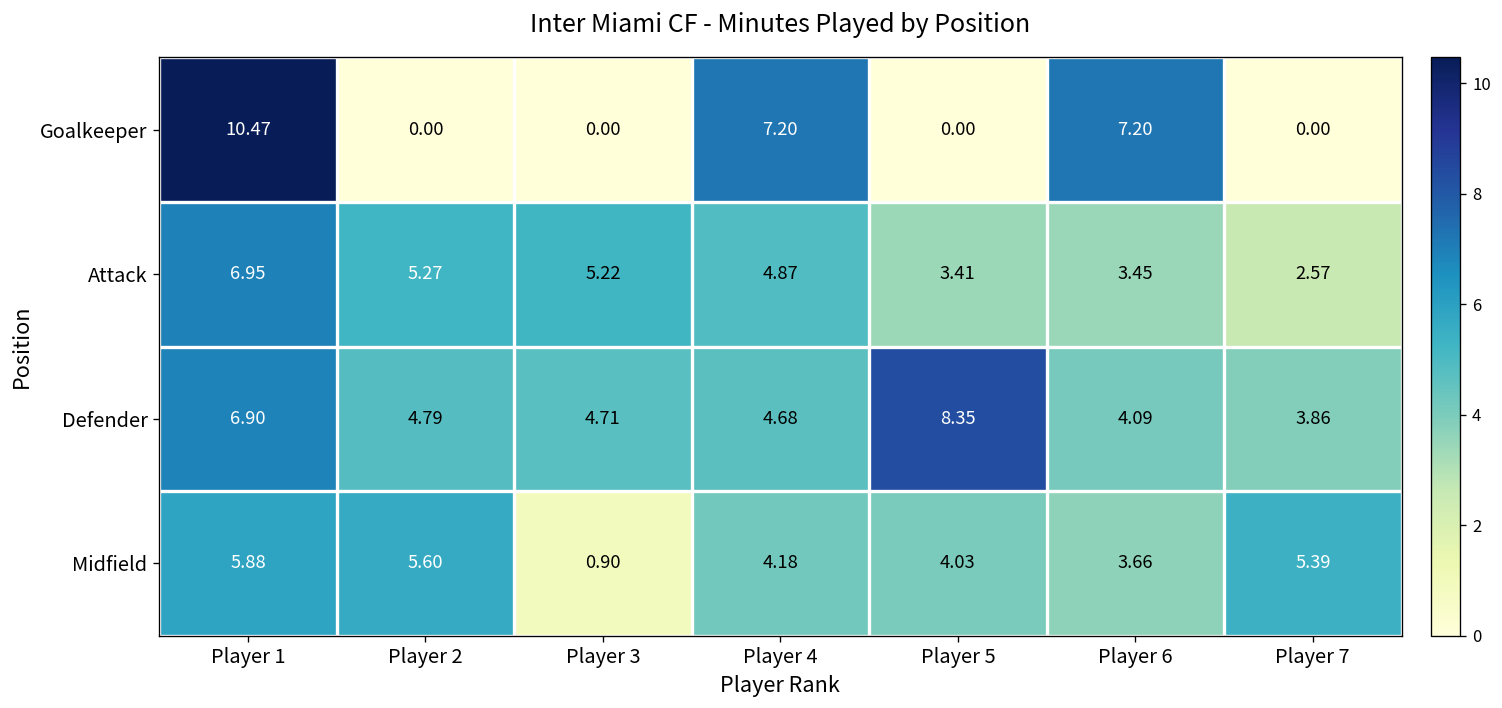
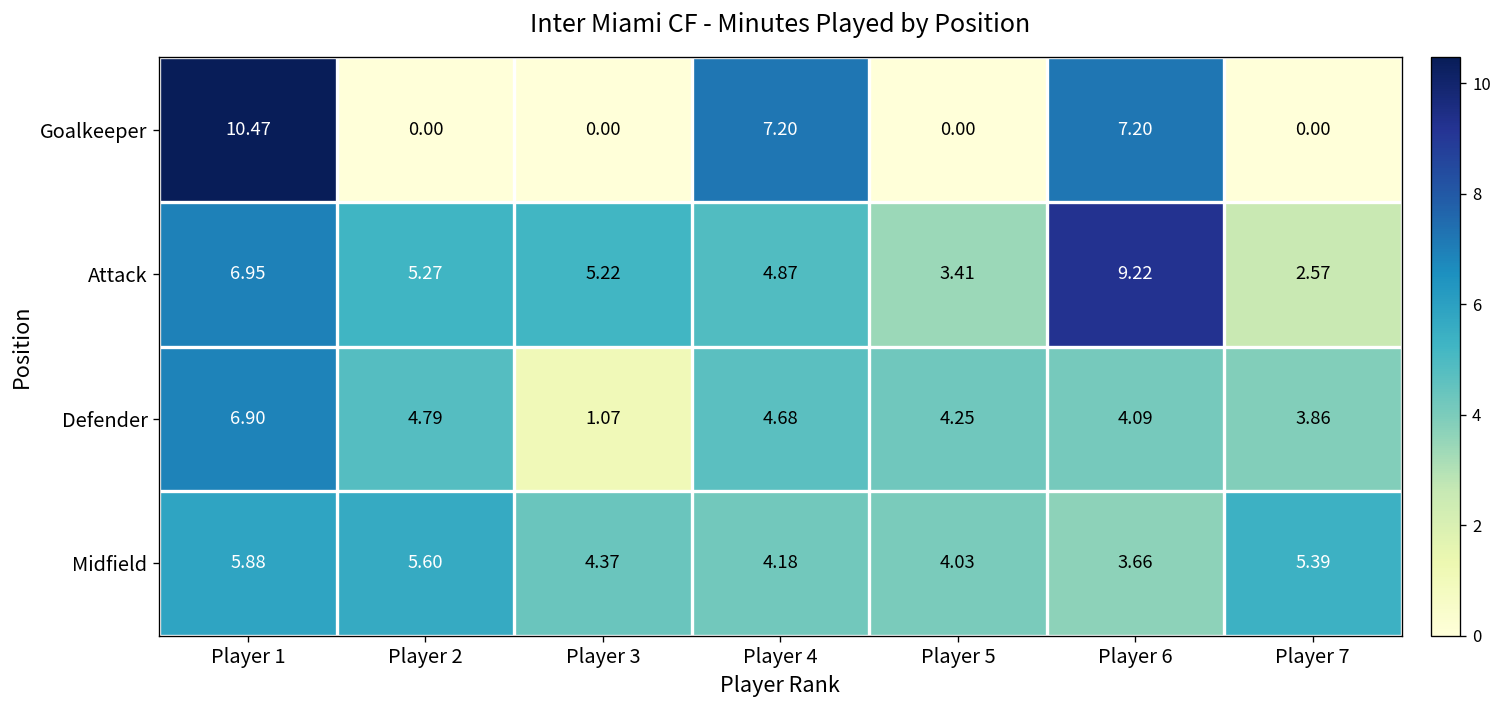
Attack, Player 6: 3.45 -> 9.22
Defender, Player 3: 4.71 -> 1.07
Defender, Player 5: 8.35 -> 4.25
Midfield, Player 3: 0.90 -> 4.37
